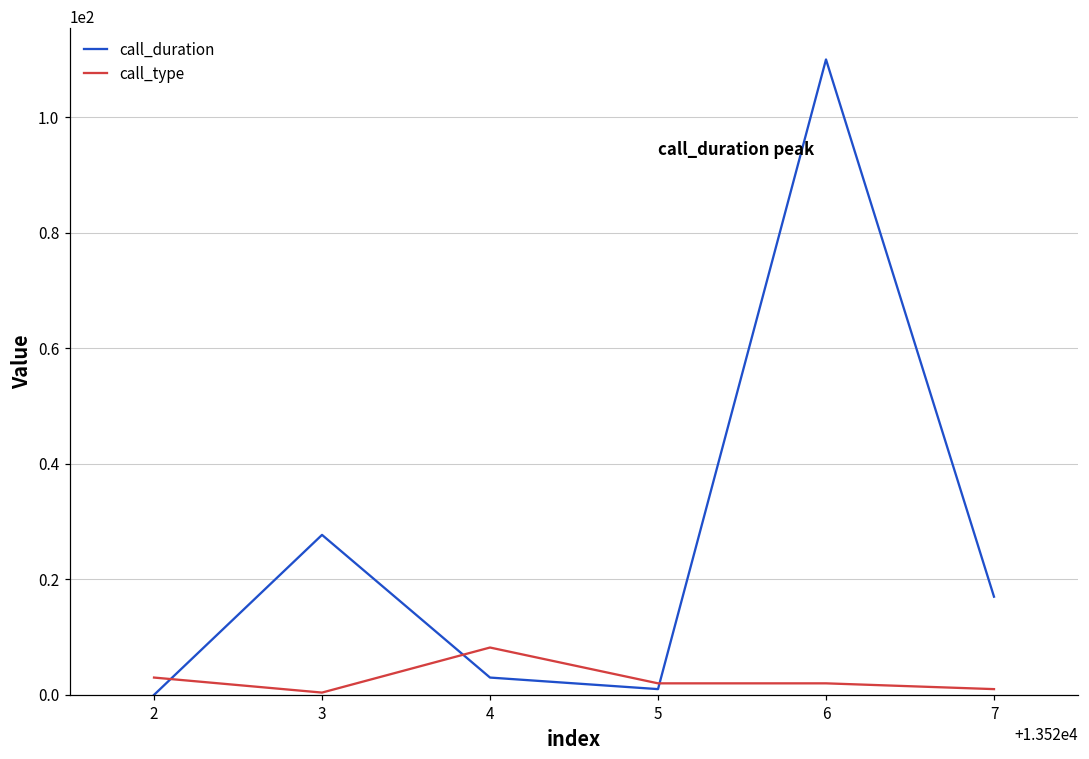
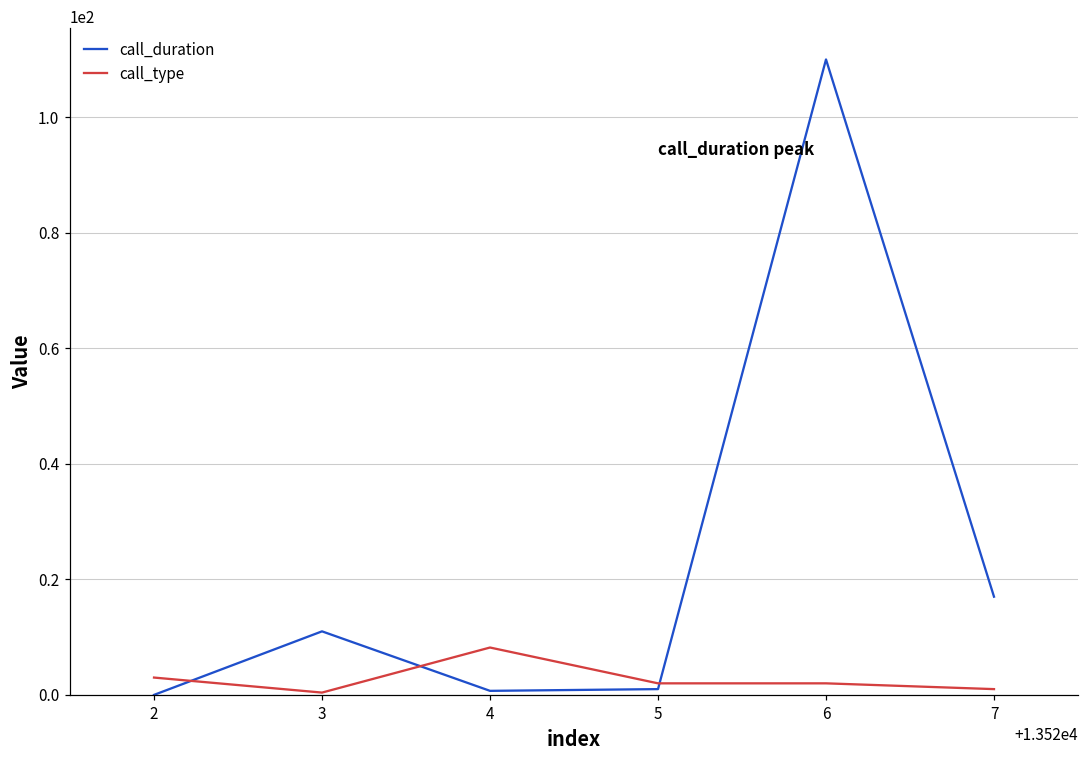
call_duration, 3: 28 -> 11
call_duration, 4: 3 -> 1
